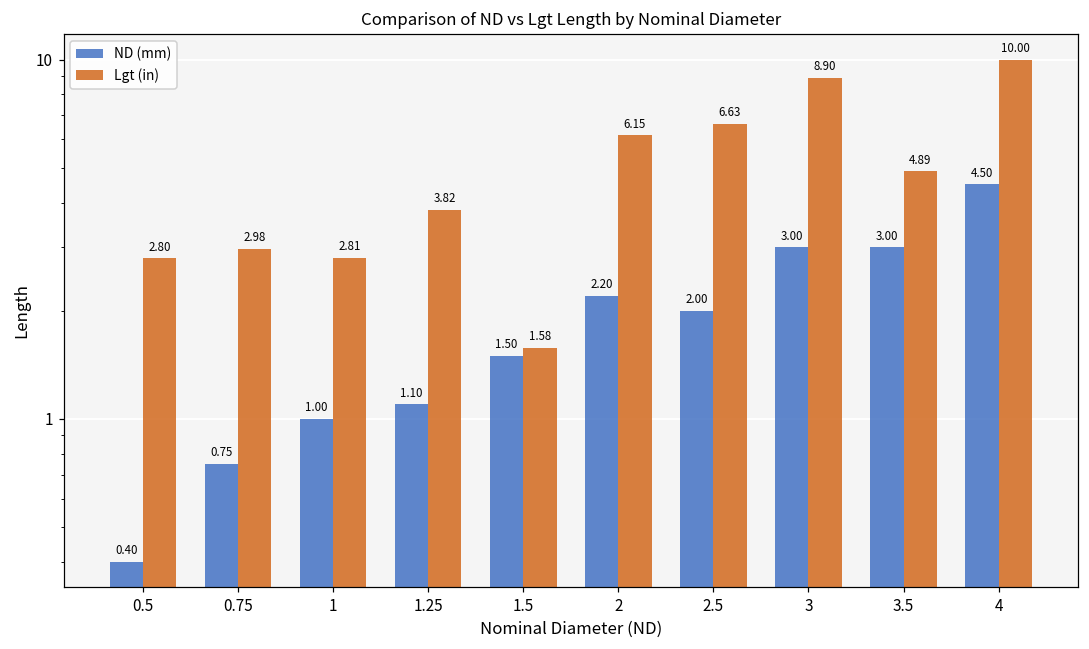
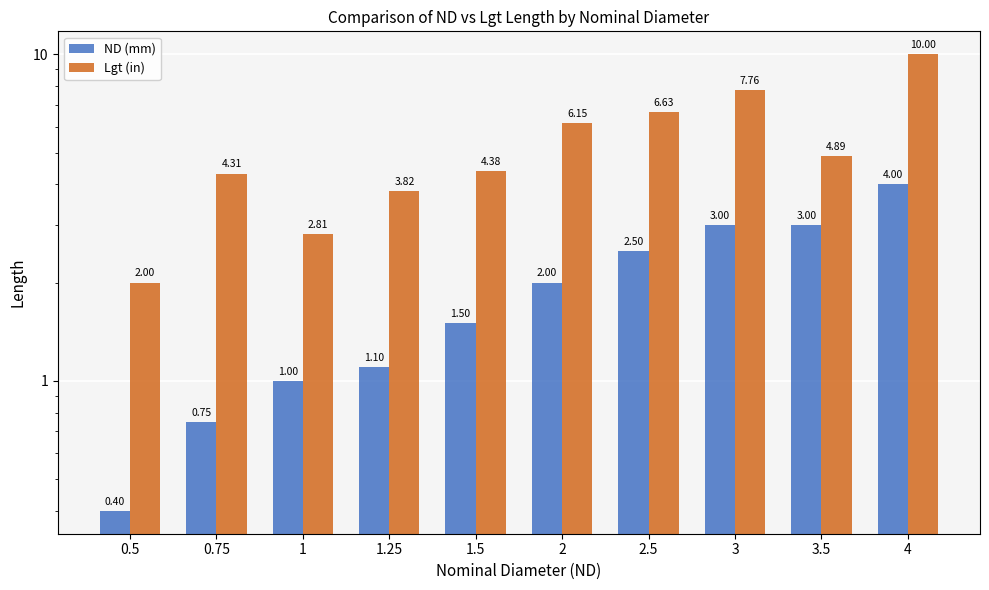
Lgt (in), 0.5: 2.80 -> 2.00
Lgt (in), 0.75: 2.98 -> 4.31
Lgt (in), 1.5: 1.58 -> 4.38
ND (mm), 2: 2.20 -> 2.00
ND (mm), 2.5: 2.00 -> 2.50
Lgt (in), 3: 8.90 -> 7.76
ND (mm), 4: 4.50 -> 4.00
